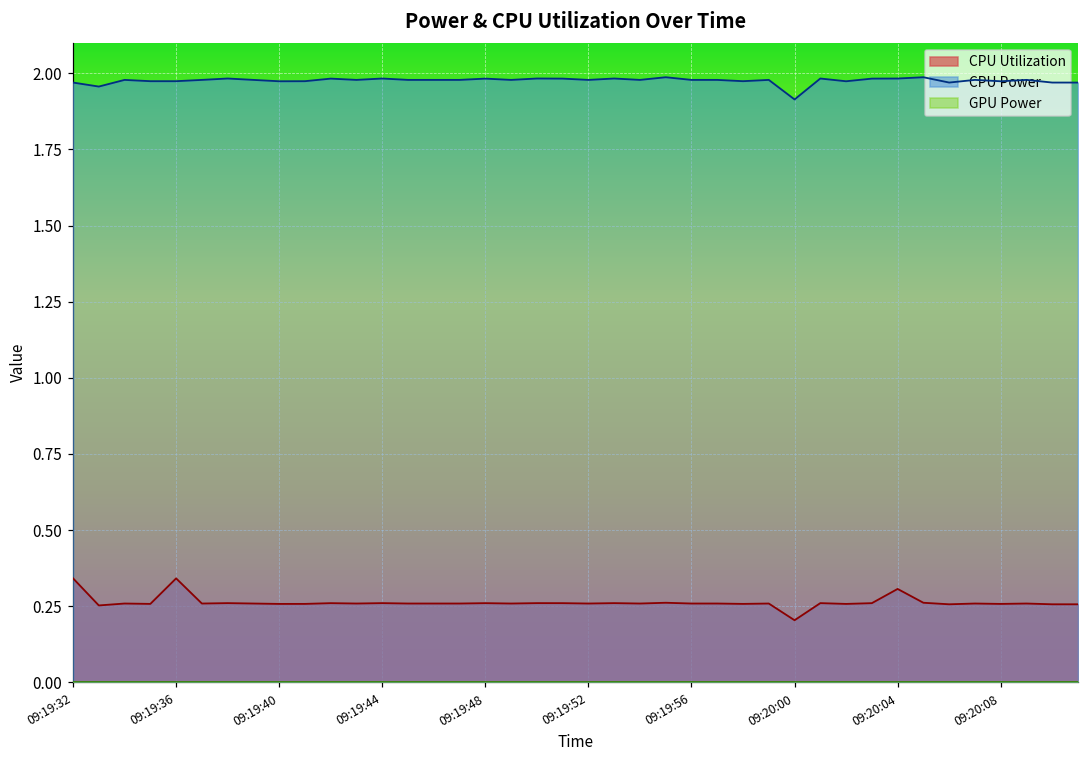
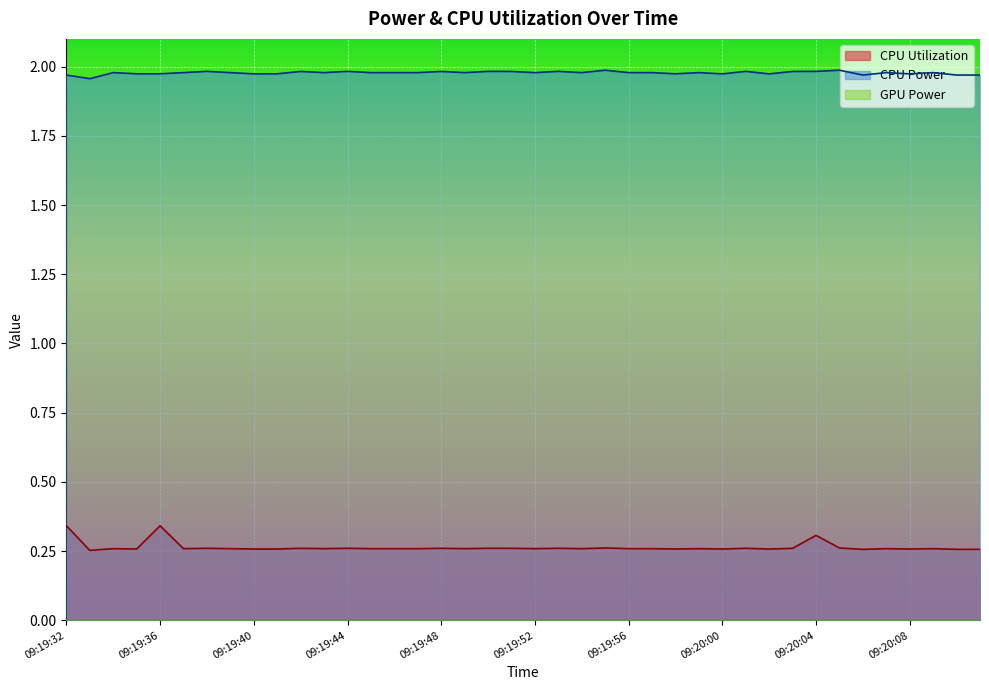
CPU Utilization, 09:20:00: 0.20 -> 0.26
CPU Power, 09:20:00: 1.91 -> 1.97
